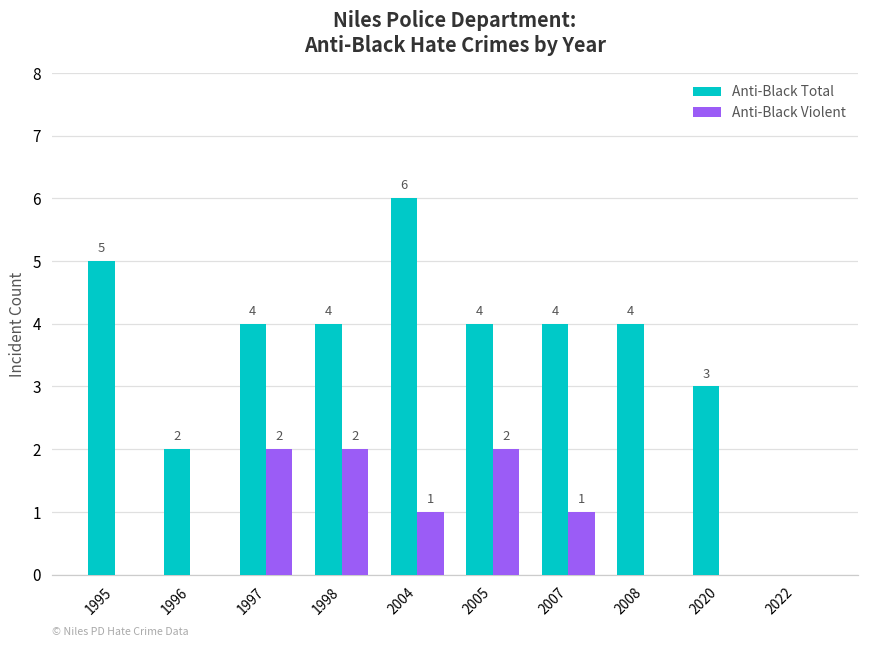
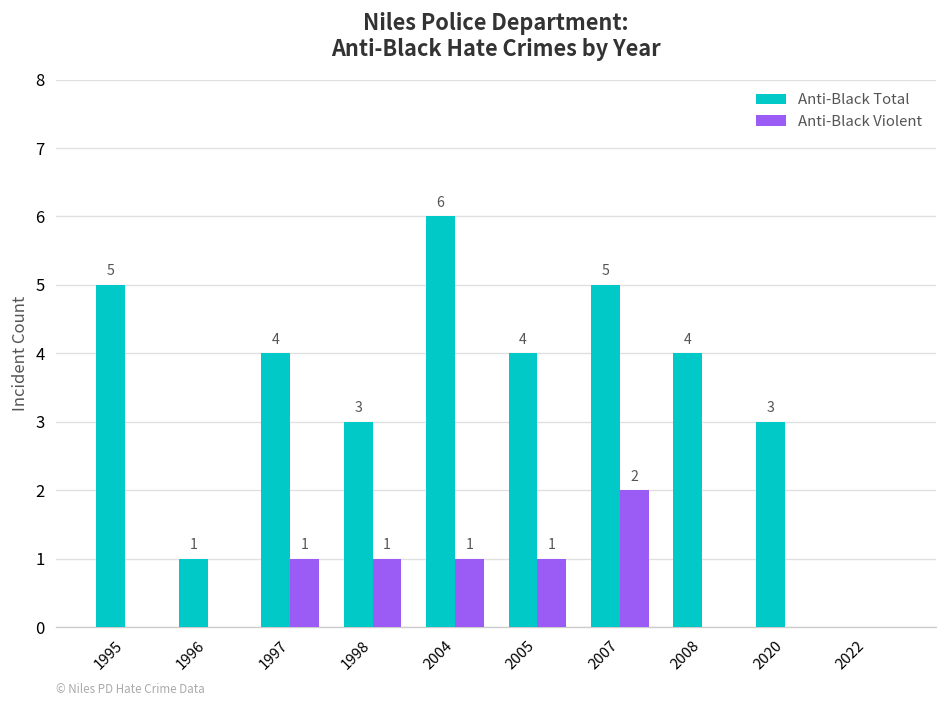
Anti-Black Total, 1996: 2 -> 1
Anti-Black Violent, 1997: 2 -> 1
Anti-Black Total, 1998: 4 -> 3
Anti-Black Violent, 1998: 2 -> 1
Anti-Black Violent, 2005: 2 -> 1
Anti-Black Total, 2007: 4 -> 5
Anti-Black Violent, 2007: 1 -> 2
